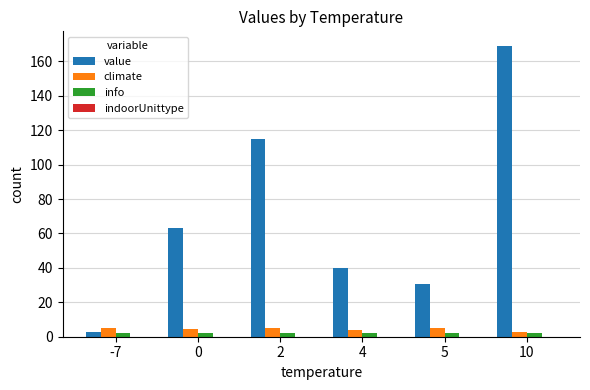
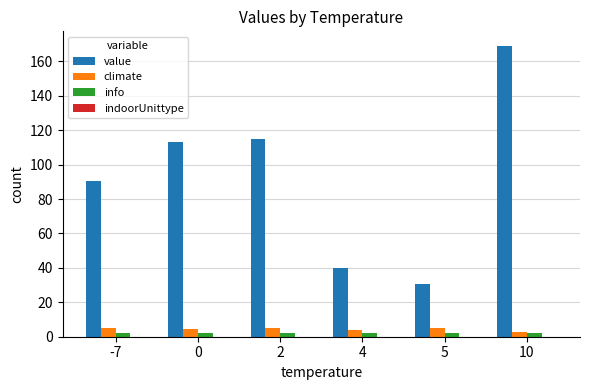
value, -7: 3 -> 90
value, 0: 63 -> 113
